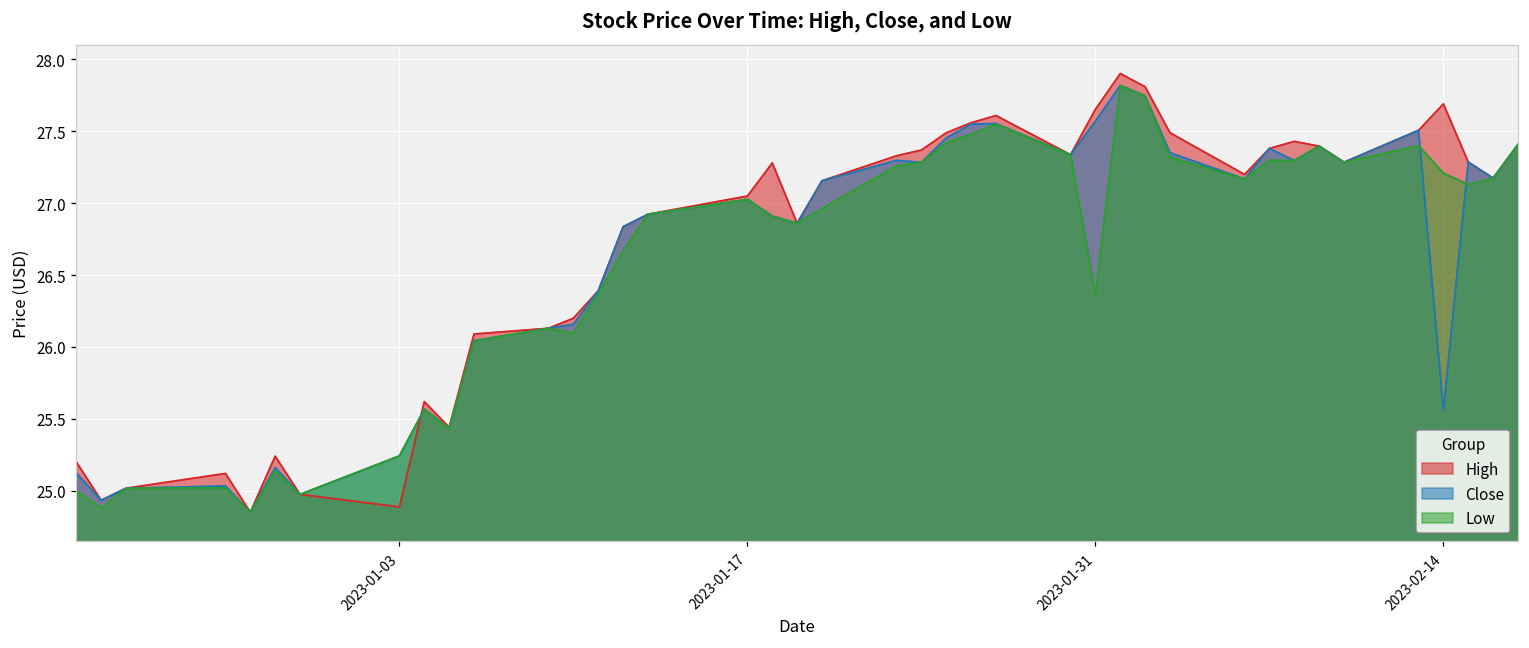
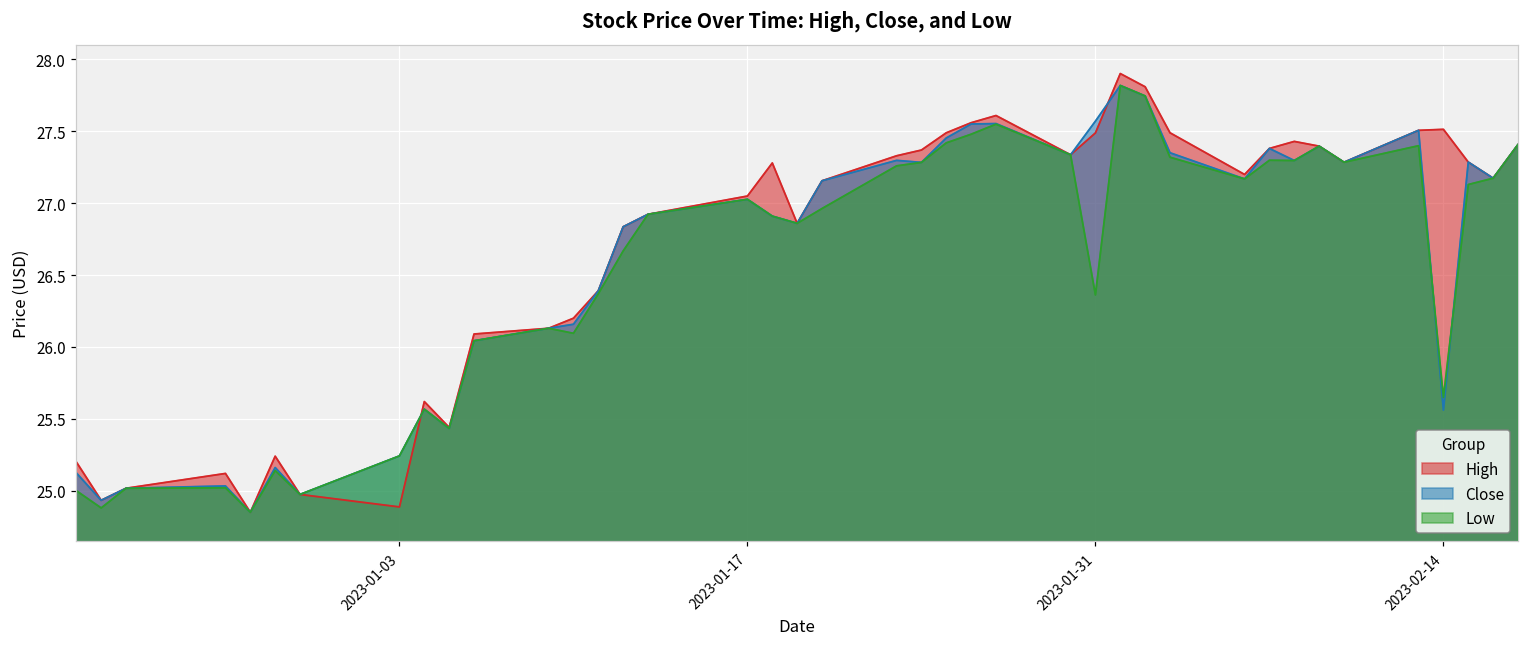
High, 2023-01-31: 27.65 -> 27.49
High, 2023-02-14: 27.69 -> 27.51
Low, 2023-02-14: 27.21 -> 25.65
